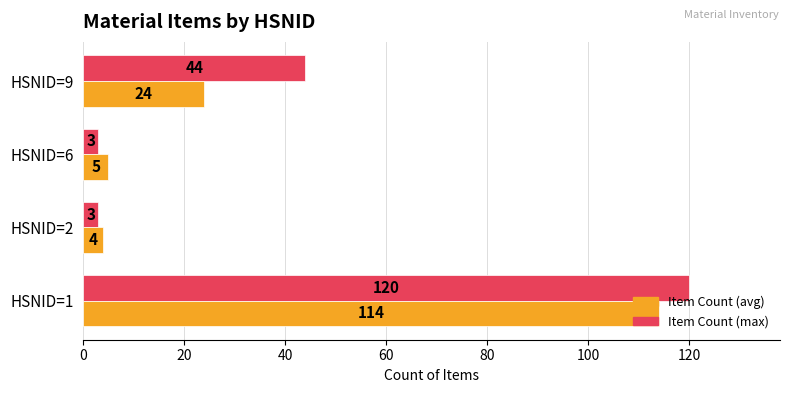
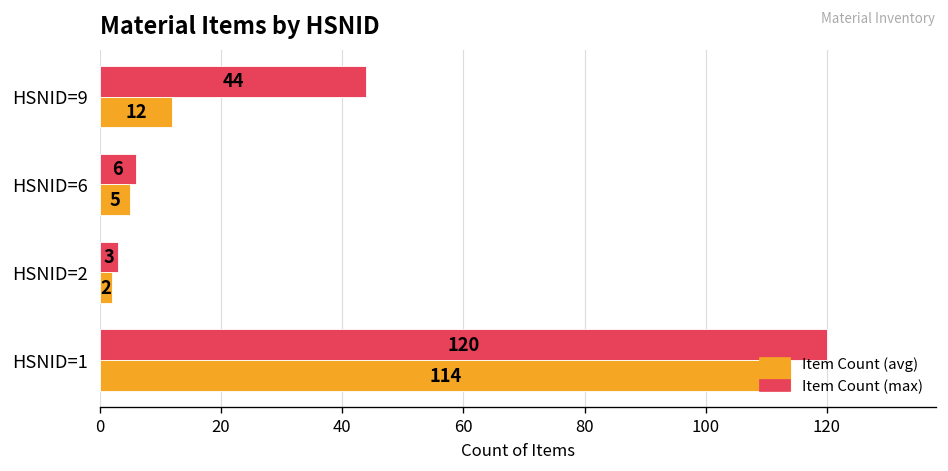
Item Count (avg), HSNID=9: 24 -> 12
Item Count (max), HSNID=6: 3 -> 6
Item Count (avg), HSNID=2: 4 -> 2
